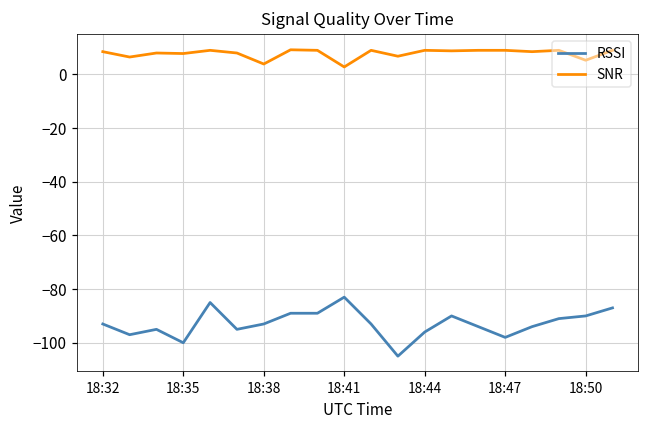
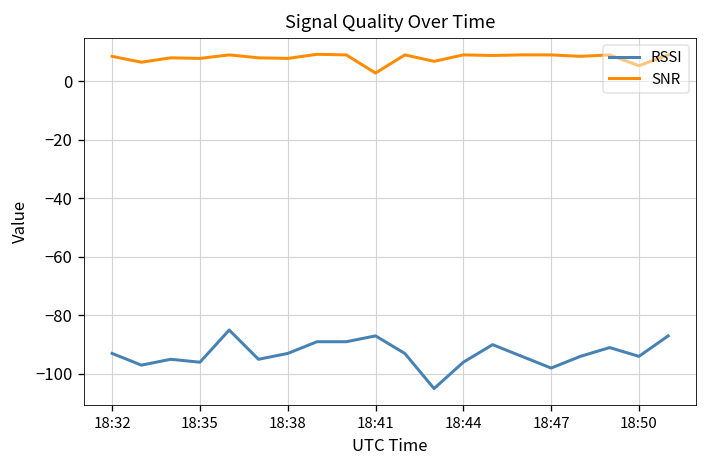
RSSI, 18:35: -100 -> -96
SNR, 18:38: 4 -> 8
RSSI, 18:41: -83 -> -87
RSSI, 18:50: -90 -> -94
